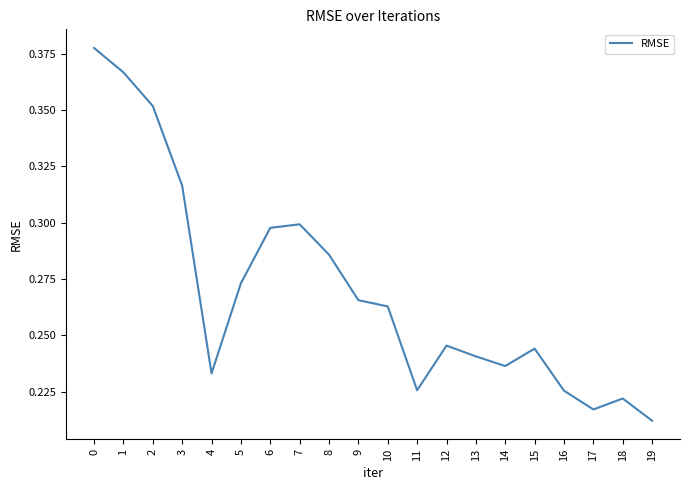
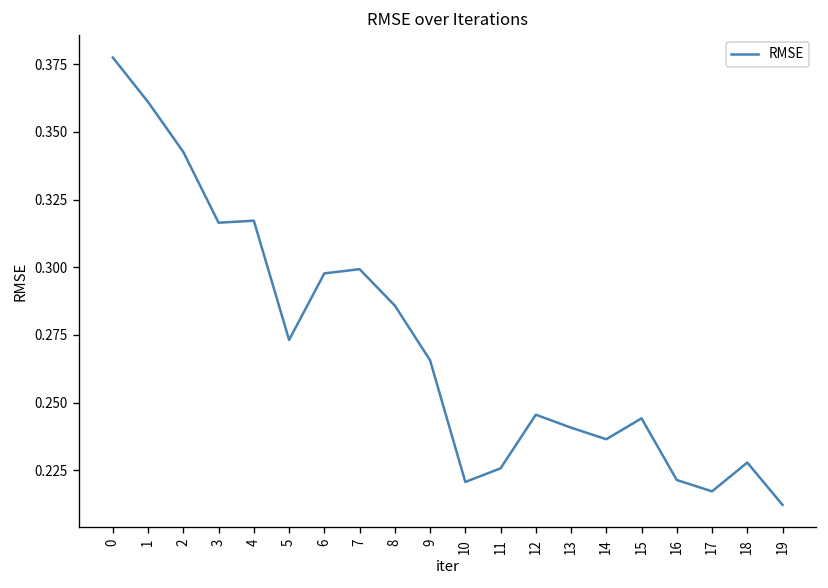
1: 0.367 -> 0.361
2: 0.352 -> 0.343
4: 0.233 -> 0.317
10: 0.263 -> 0.221
16: 0.226 -> 0.221
18: 0.222 -> 0.228
